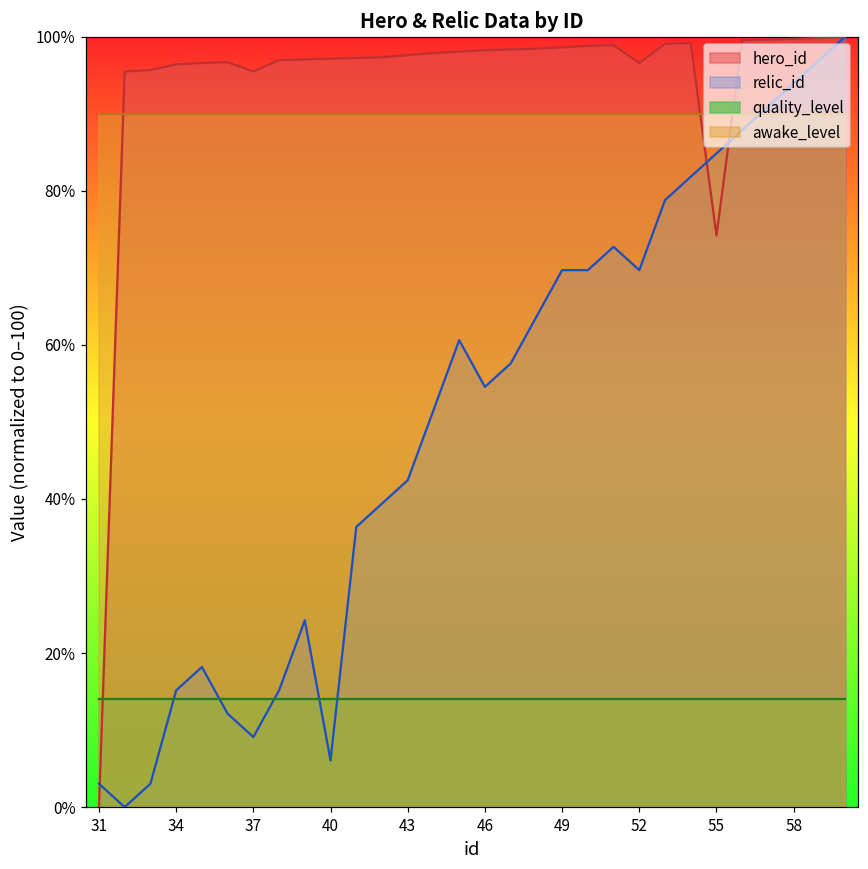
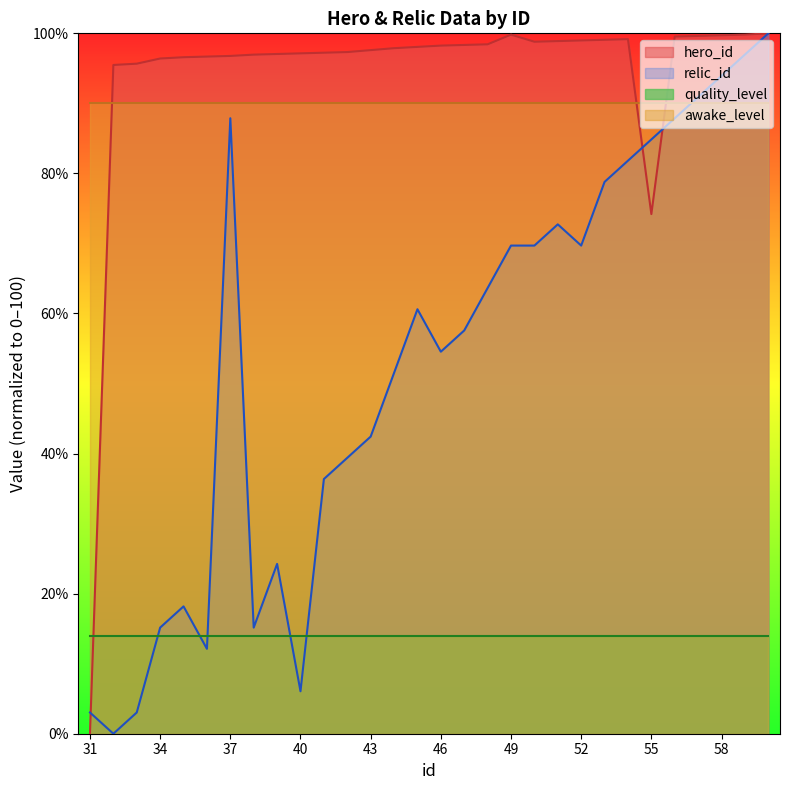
hero_id, 37: 95% -> 97%
relic_id, 37: 9% -> 88%
hero_id, 49: 99% -> 100%
hero_id, 52: 97% -> 99%
